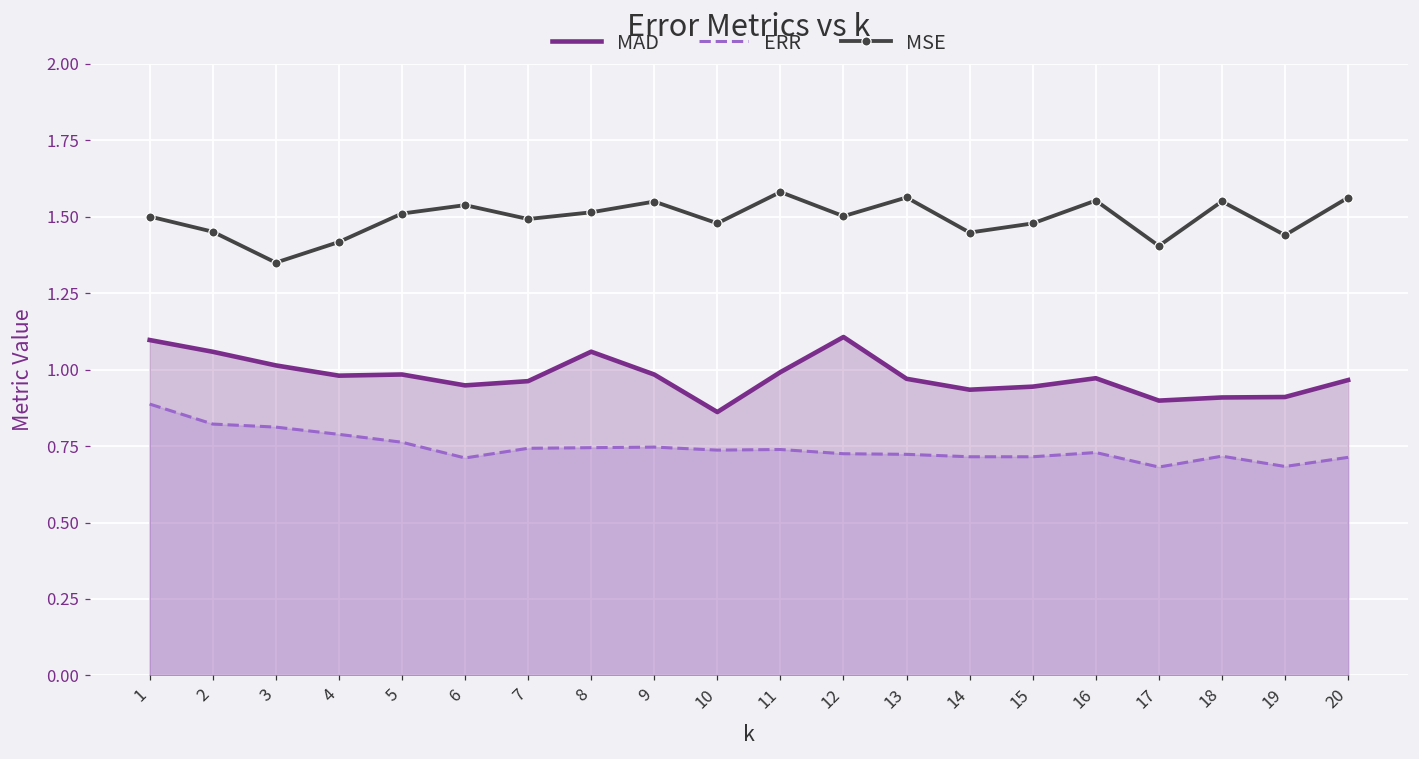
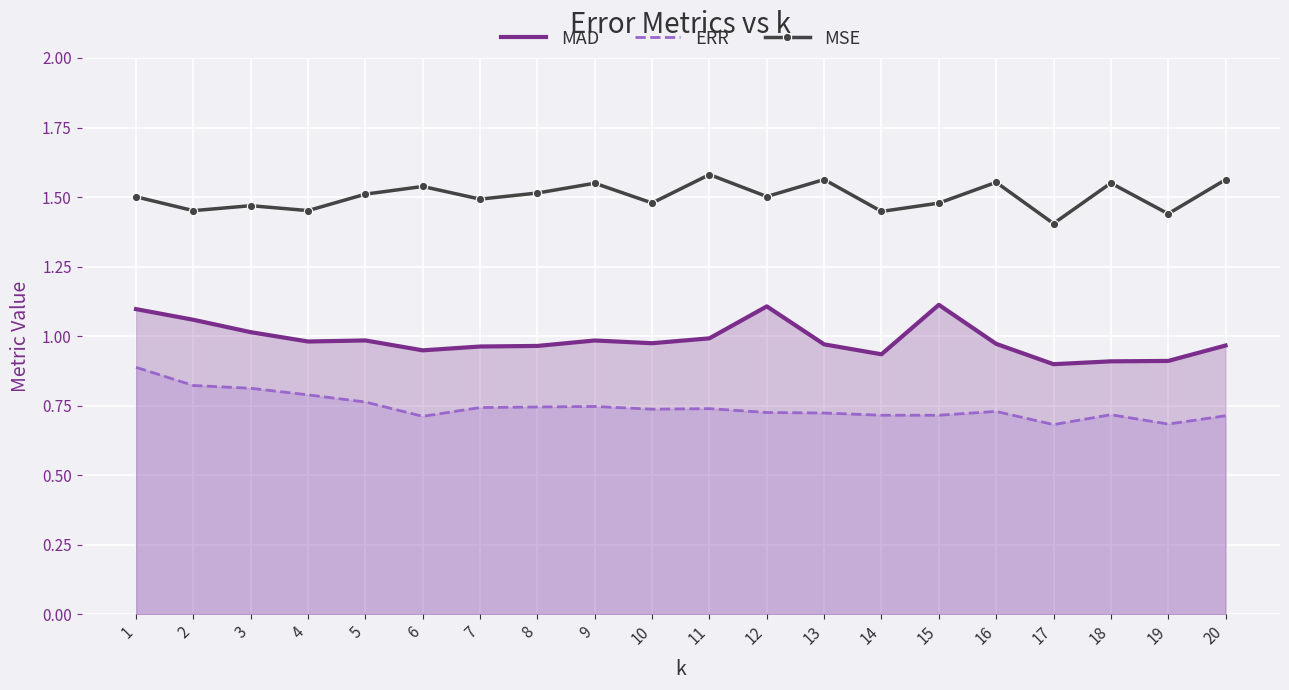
MSE, 3: 1.35 -> 1.47
MSE, 4: 1.42 -> 1.45
MAD, 8: 1.06 -> 0.96
MAD, 10: 0.86 -> 0.97
MAD, 15: 0.94 -> 1.11
